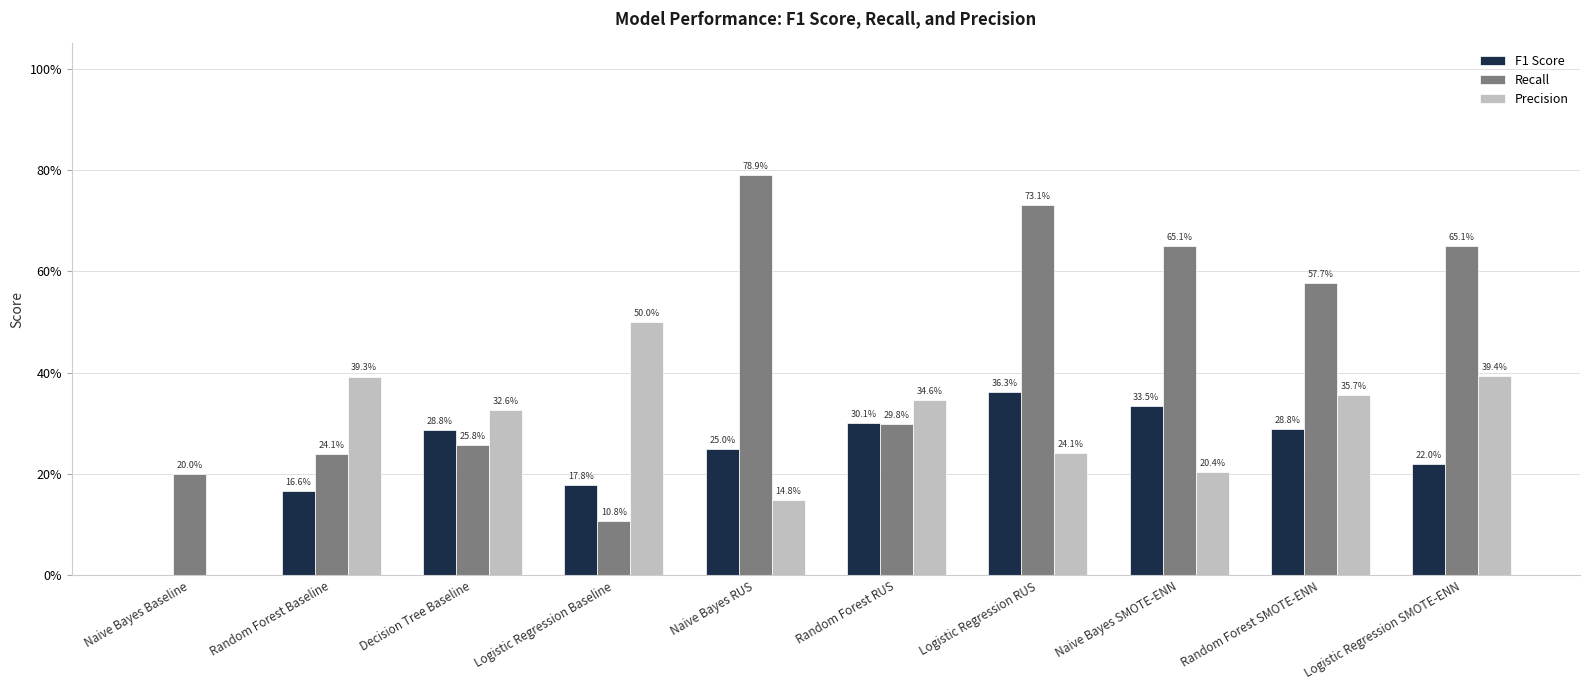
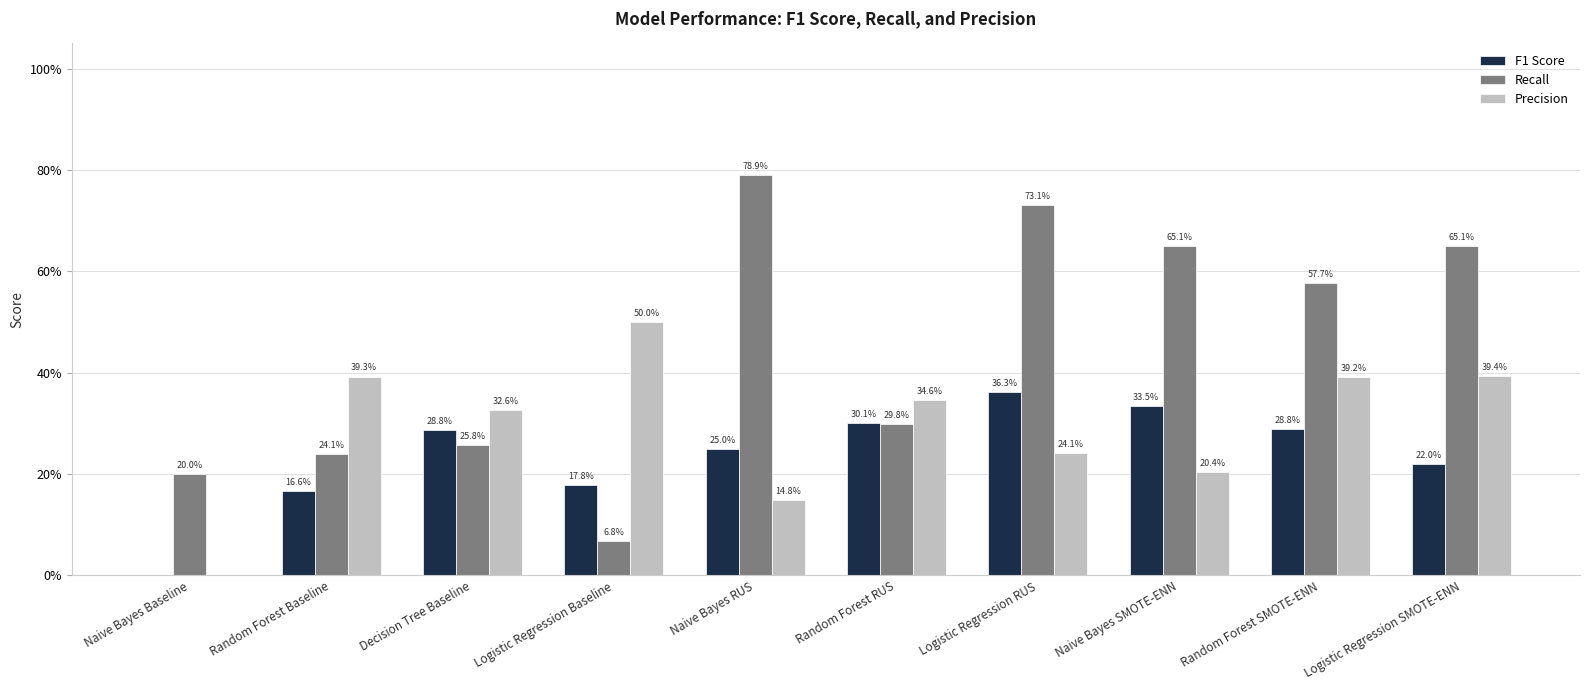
Recall, Logistic Regression Baseline: 10.8% -> 6.8%
Precision, Random Forest SMOTE-ENN: 35.7% -> 39.2%
